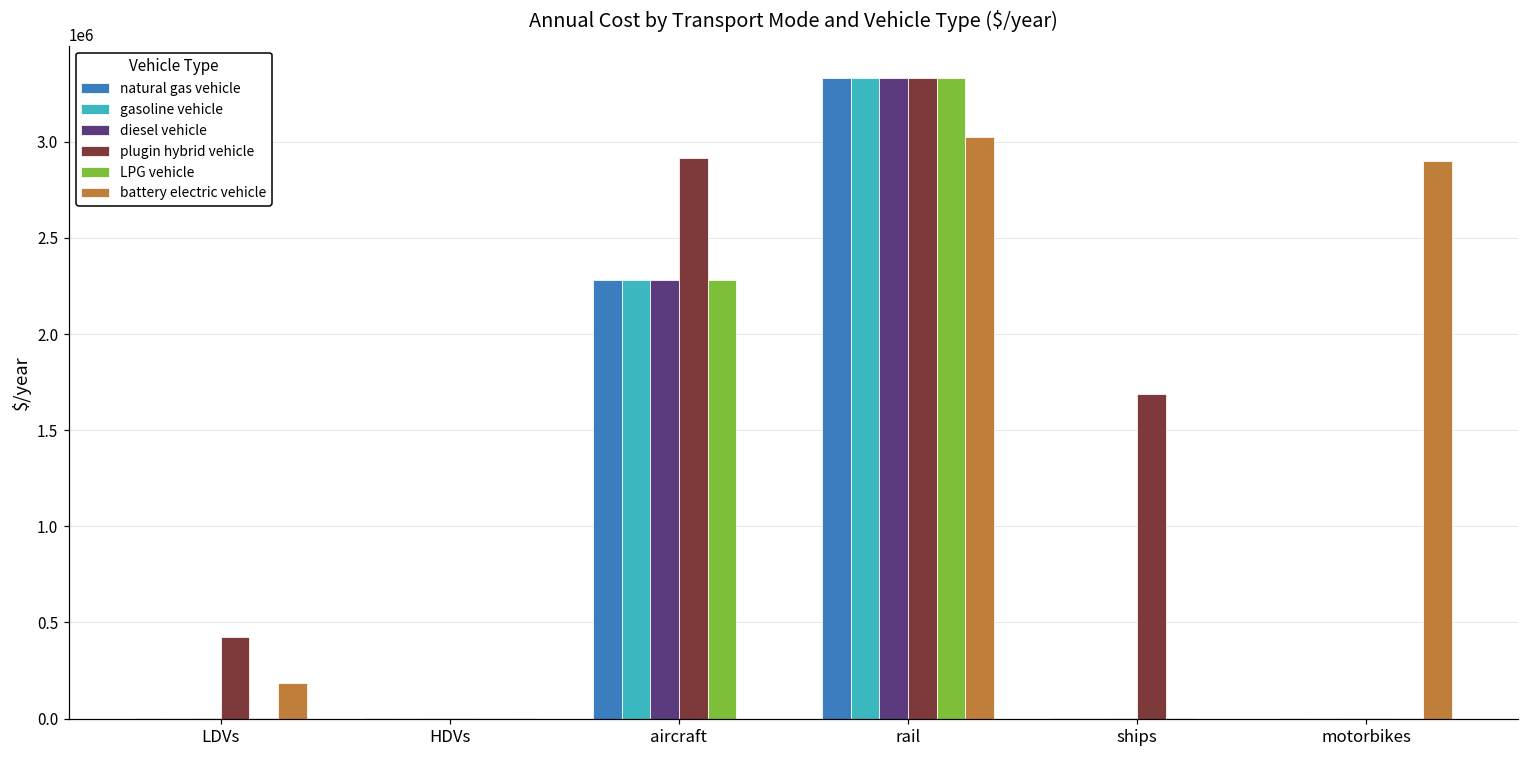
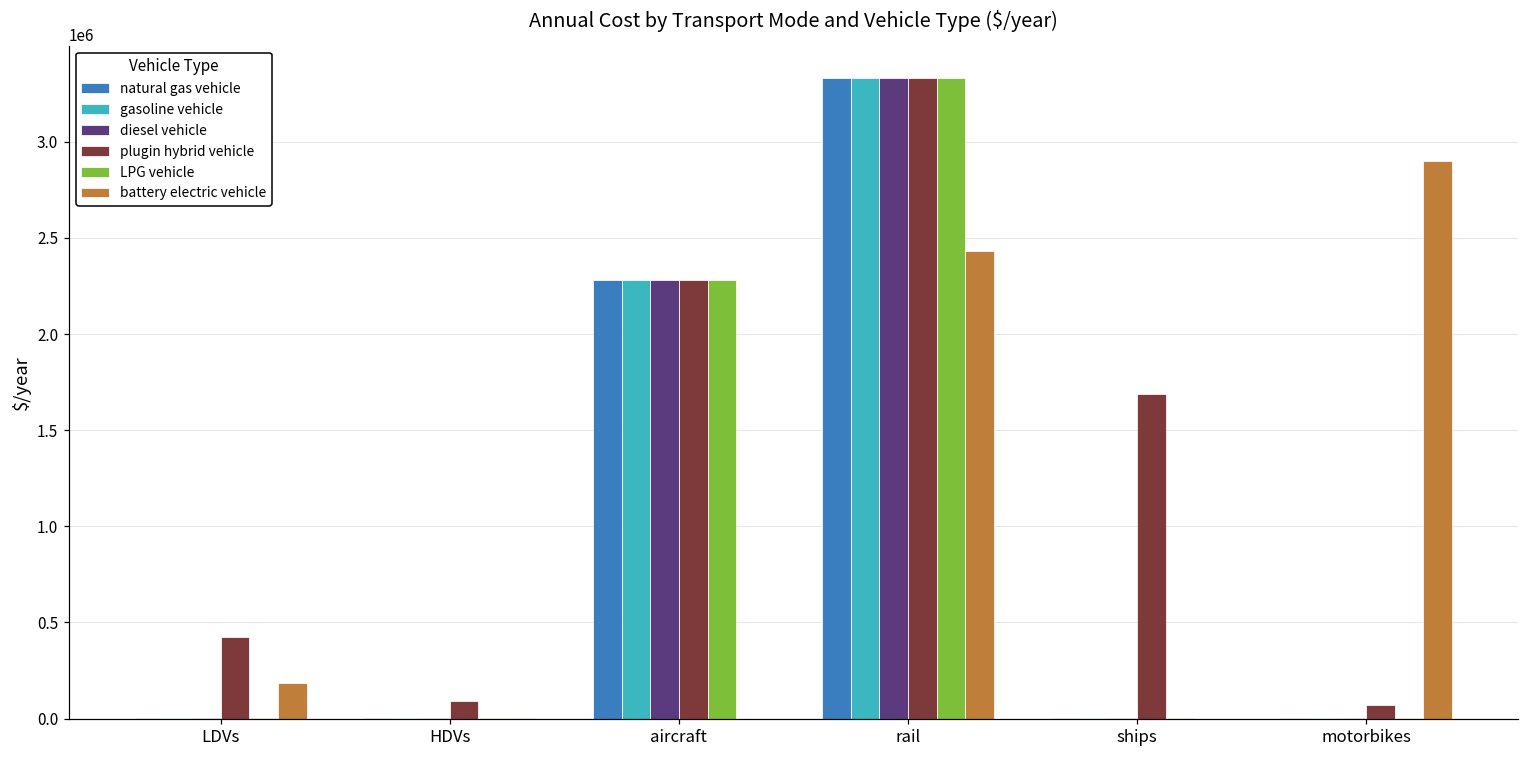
plugin hybrid vehicle, HDVs: 0 -> 90000
plugin hybrid vehicle, aircraft: 2910000 -> 2280000
battery electric vehicle, rail: 3030000 -> 2430000
plugin hybrid vehicle, motorbikes: 0 -> 70000
